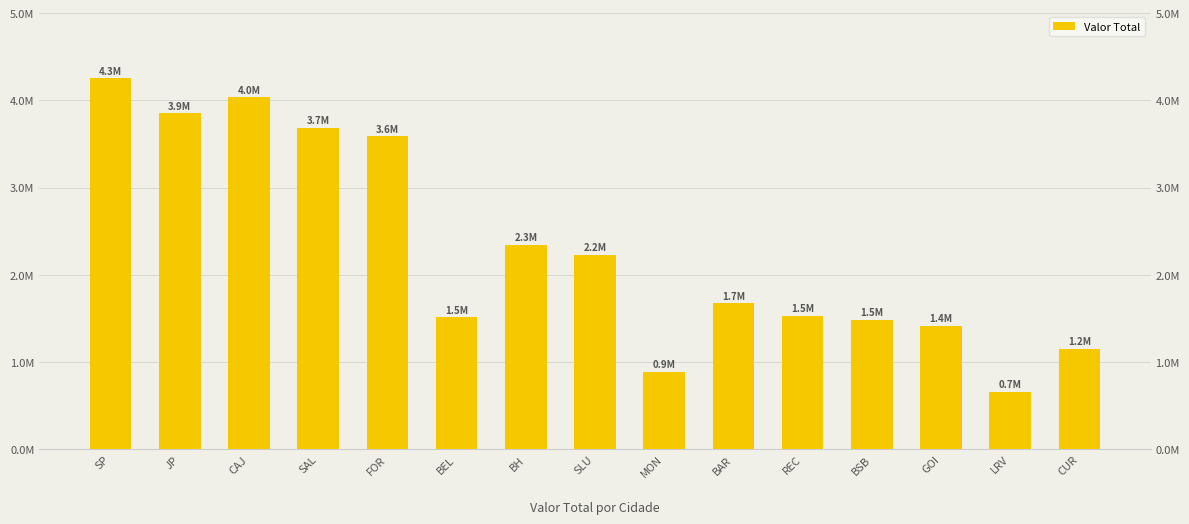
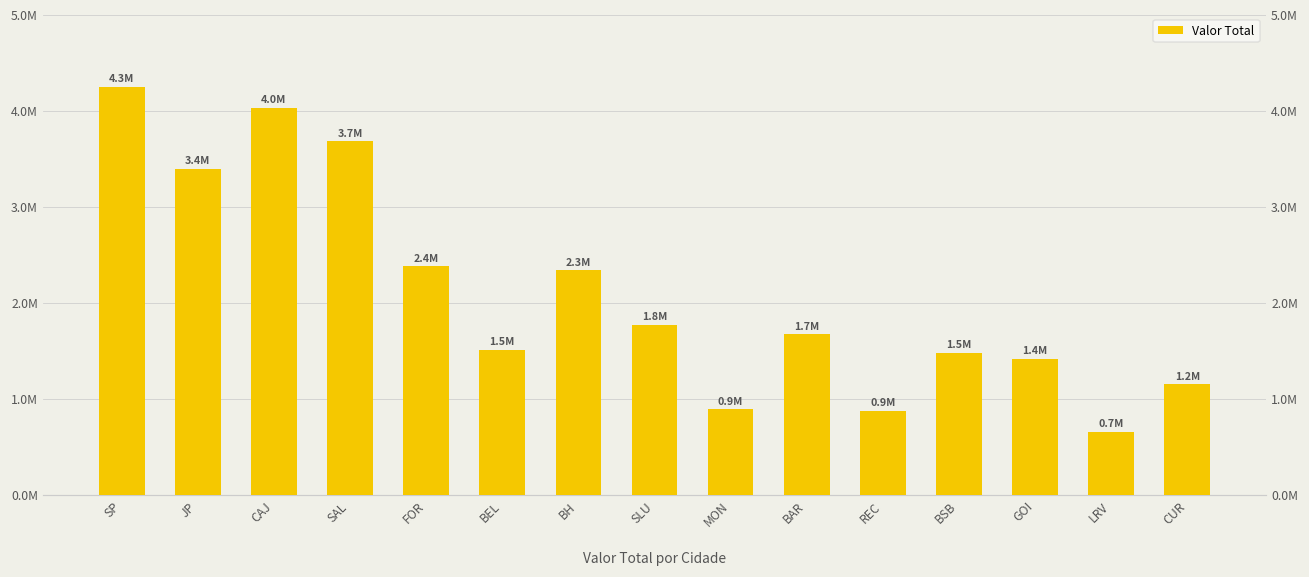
JP: 3.9M -> 3.4M
FOR: 3.6M -> 2.4M
SLU: 2.2M -> 1.8M
REC: 1.5M -> 0.9M
